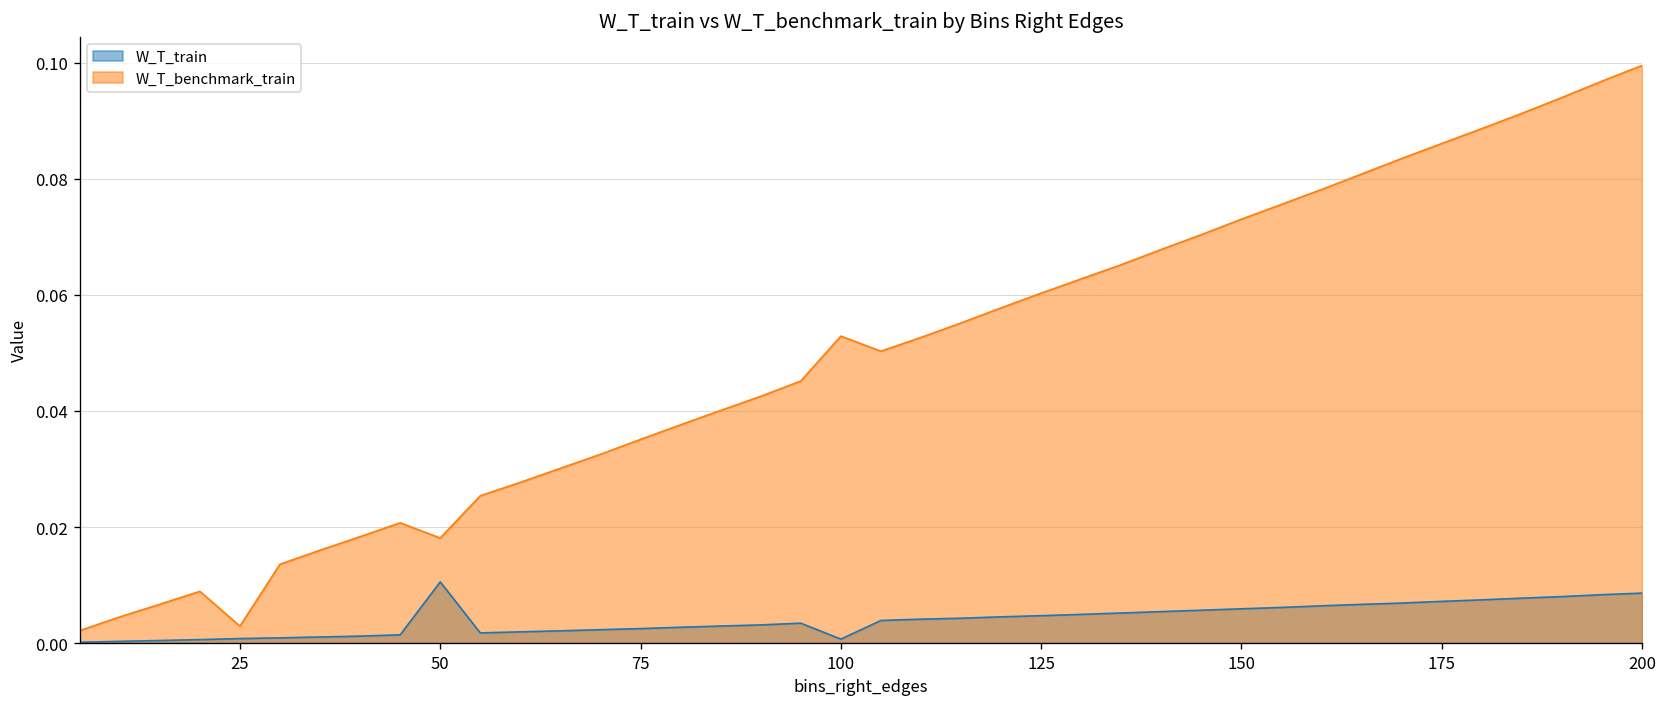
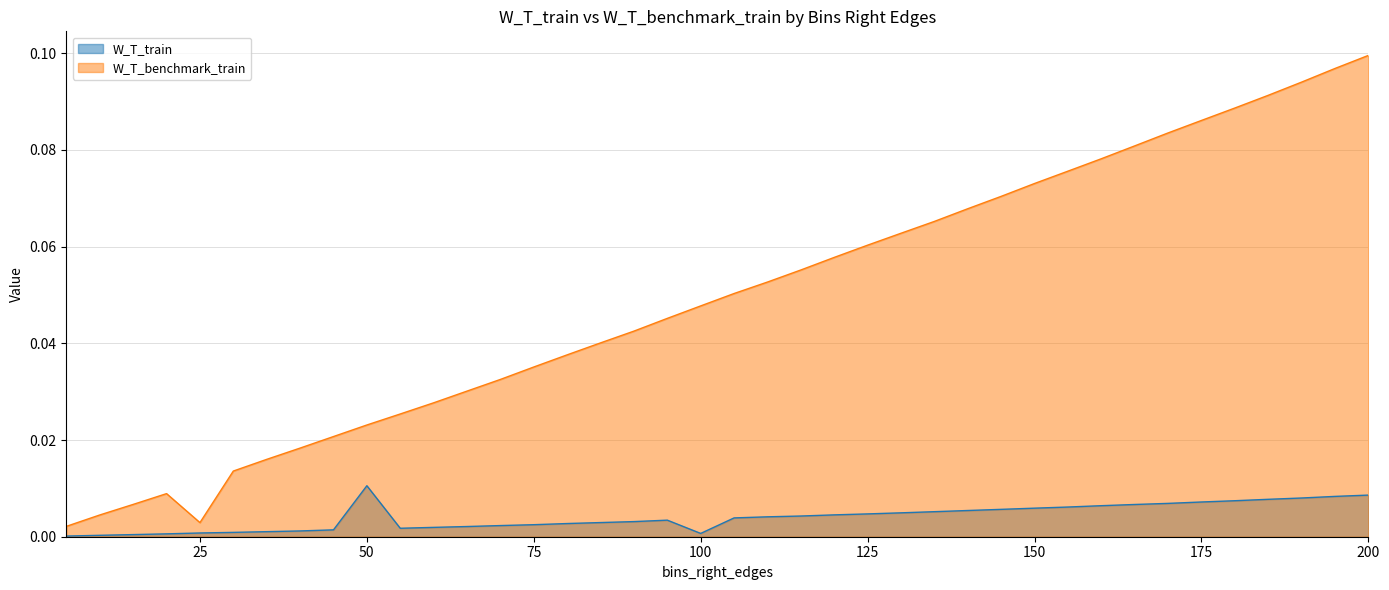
W_T_benchmark_train, 50: 0.018 -> 0.023
W_T_benchmark_train, 100: 0.053 -> 0.048
